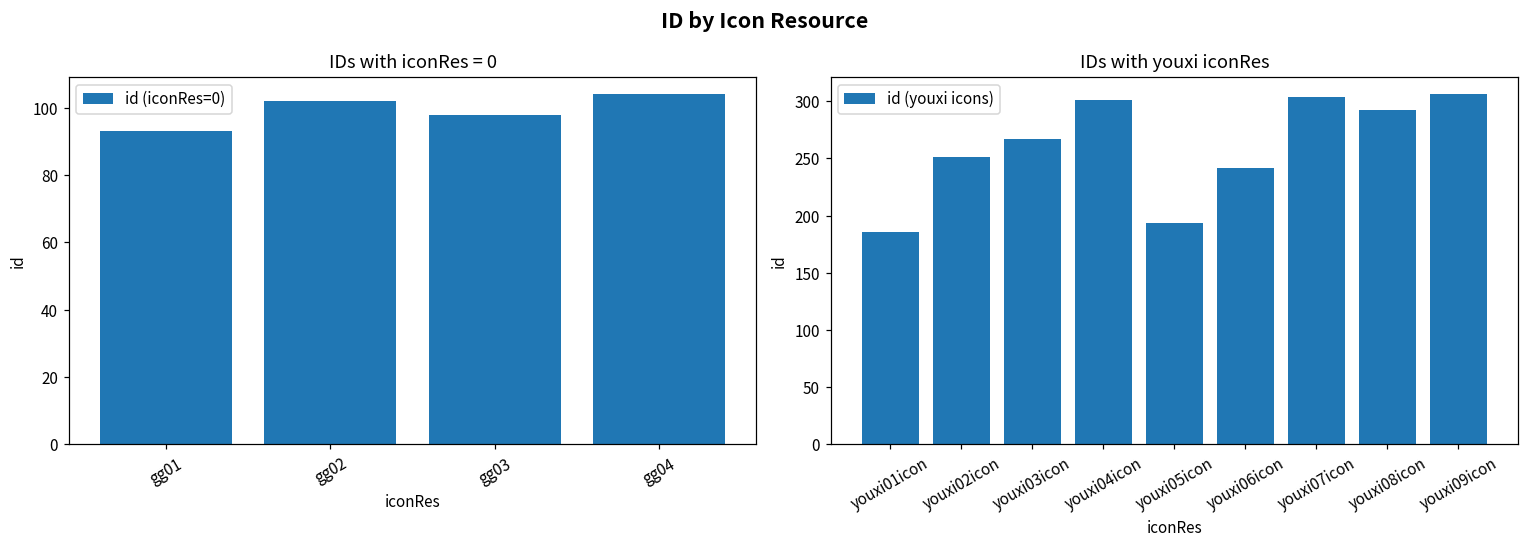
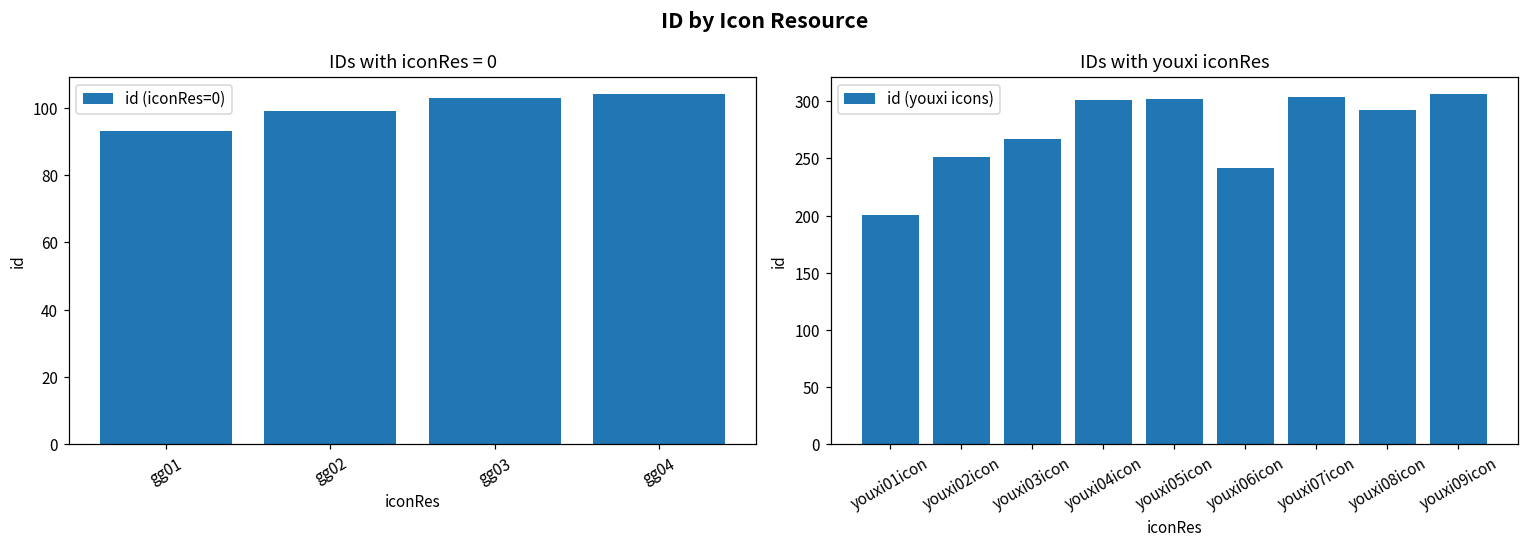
IDs with iconRes = 0, gg02: 102 -> 99
IDs with iconRes = 0, gg03: 98 -> 103
IDs with youxi iconRes, youxi01icon: 186 -> 201
IDs with youxi iconRes, youxi05icon: 194 -> 302
